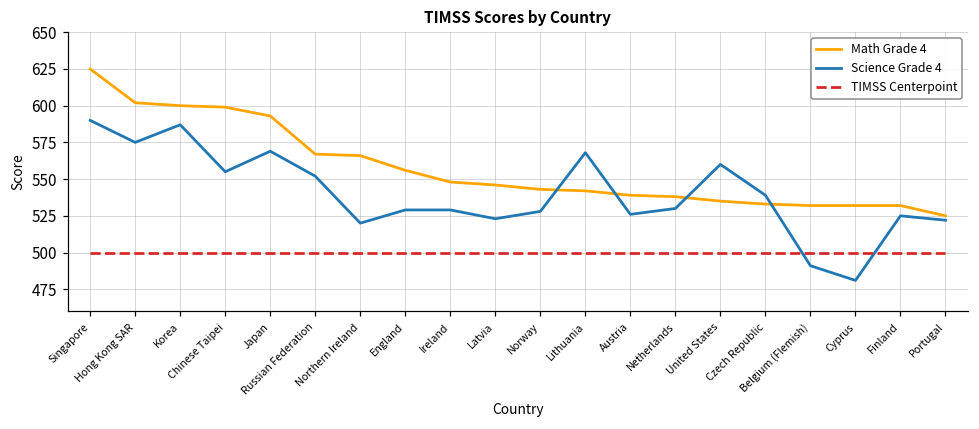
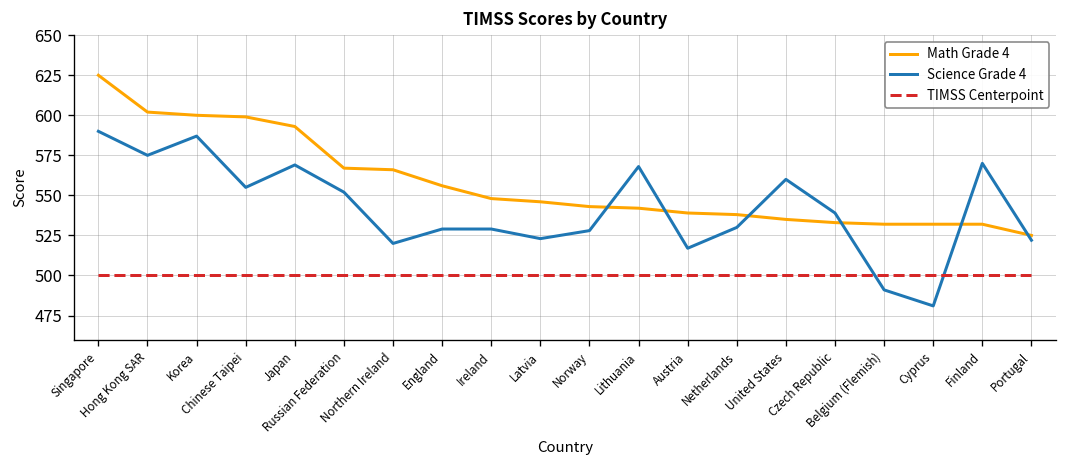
Science Grade 4, Austria: 526 -> 517
Science Grade 4, Finland: 525 -> 570
